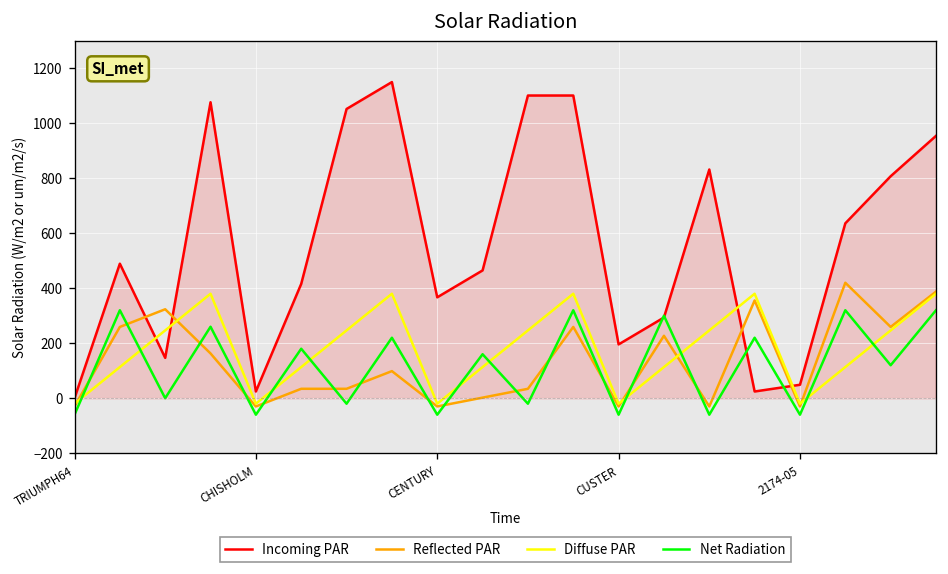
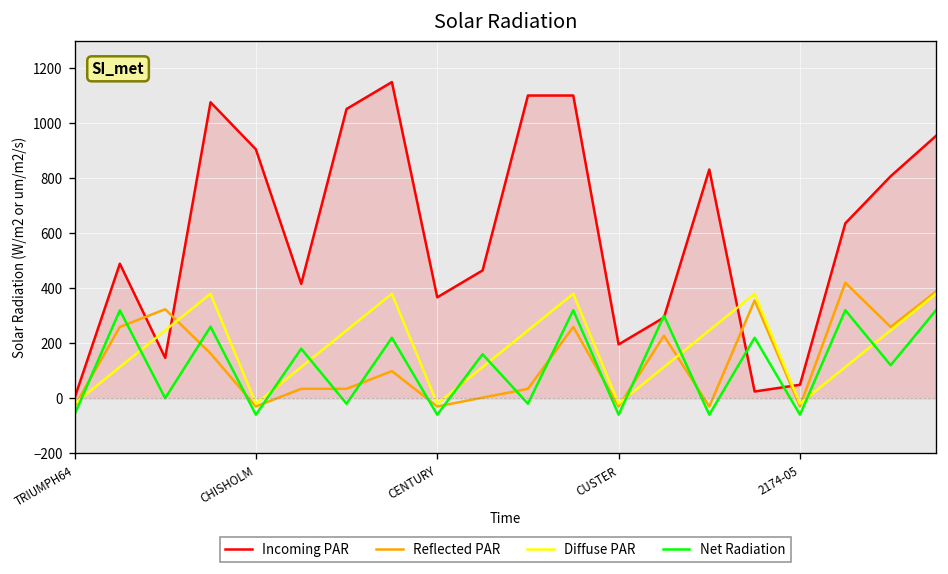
Incoming PAR, CHISHOLM: 20 -> 910
